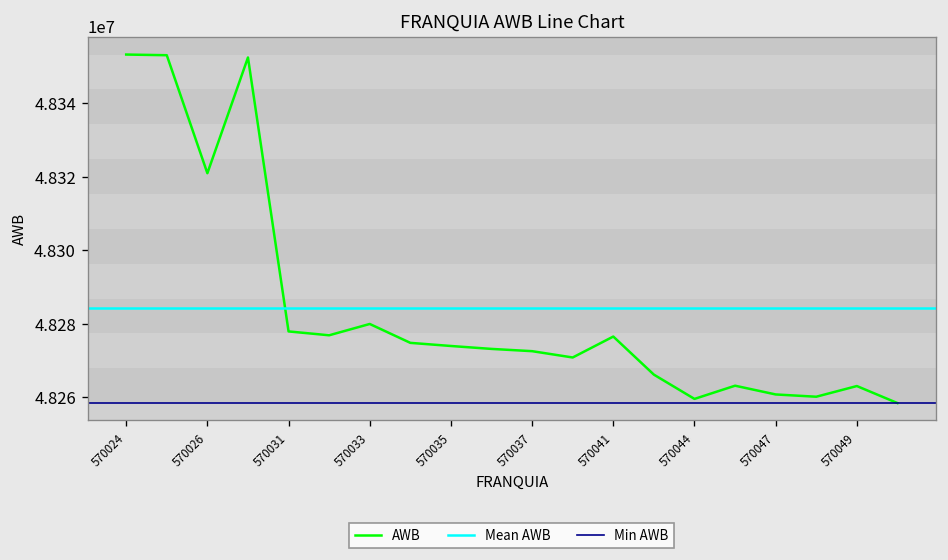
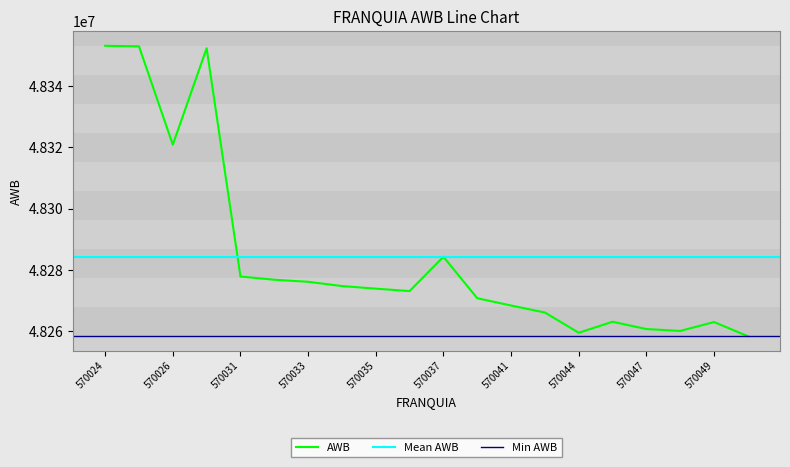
570033: 48280000 -> 48276000
570037: 48272000 -> 48284000
570041: 48276000 -> 48268000
